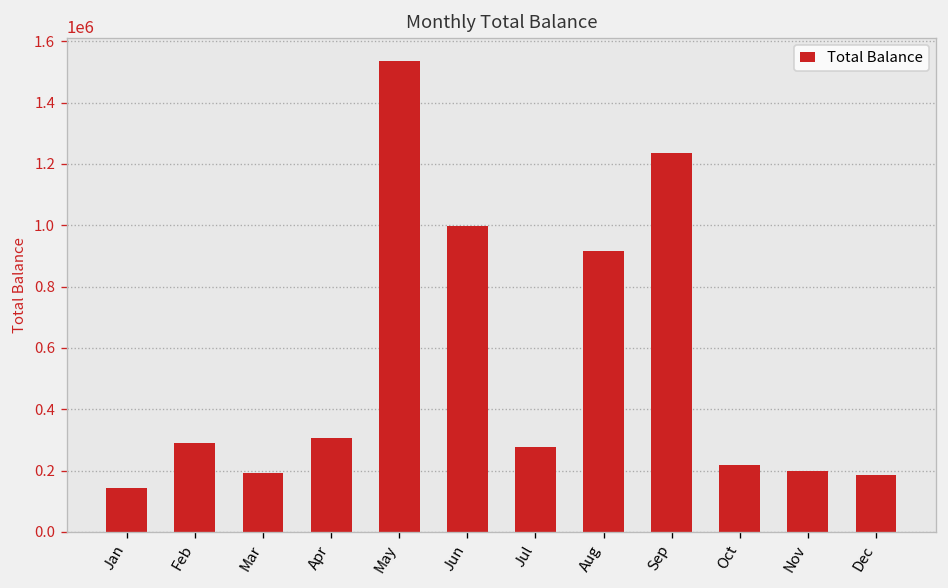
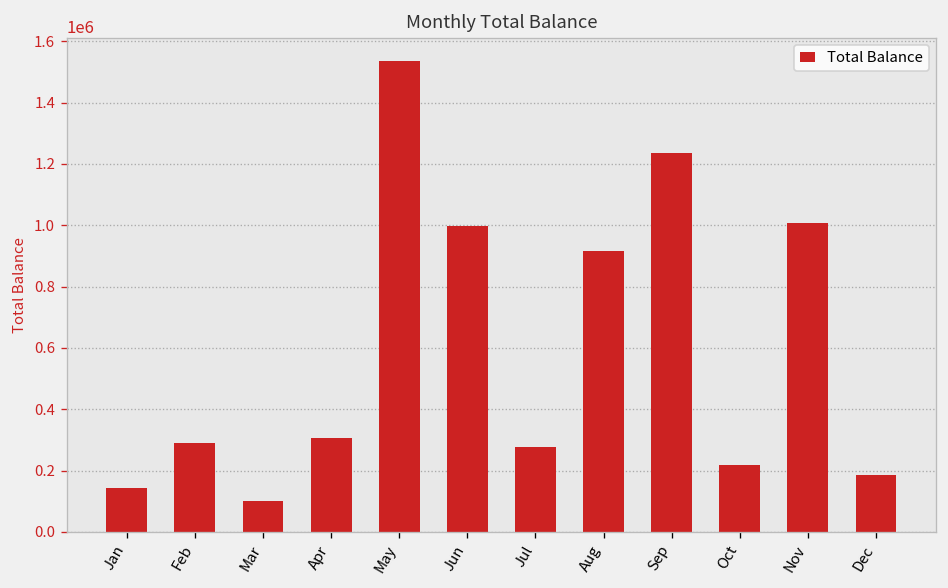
Mar: 190000 -> 100000
Nov: 200000 -> 1010000
